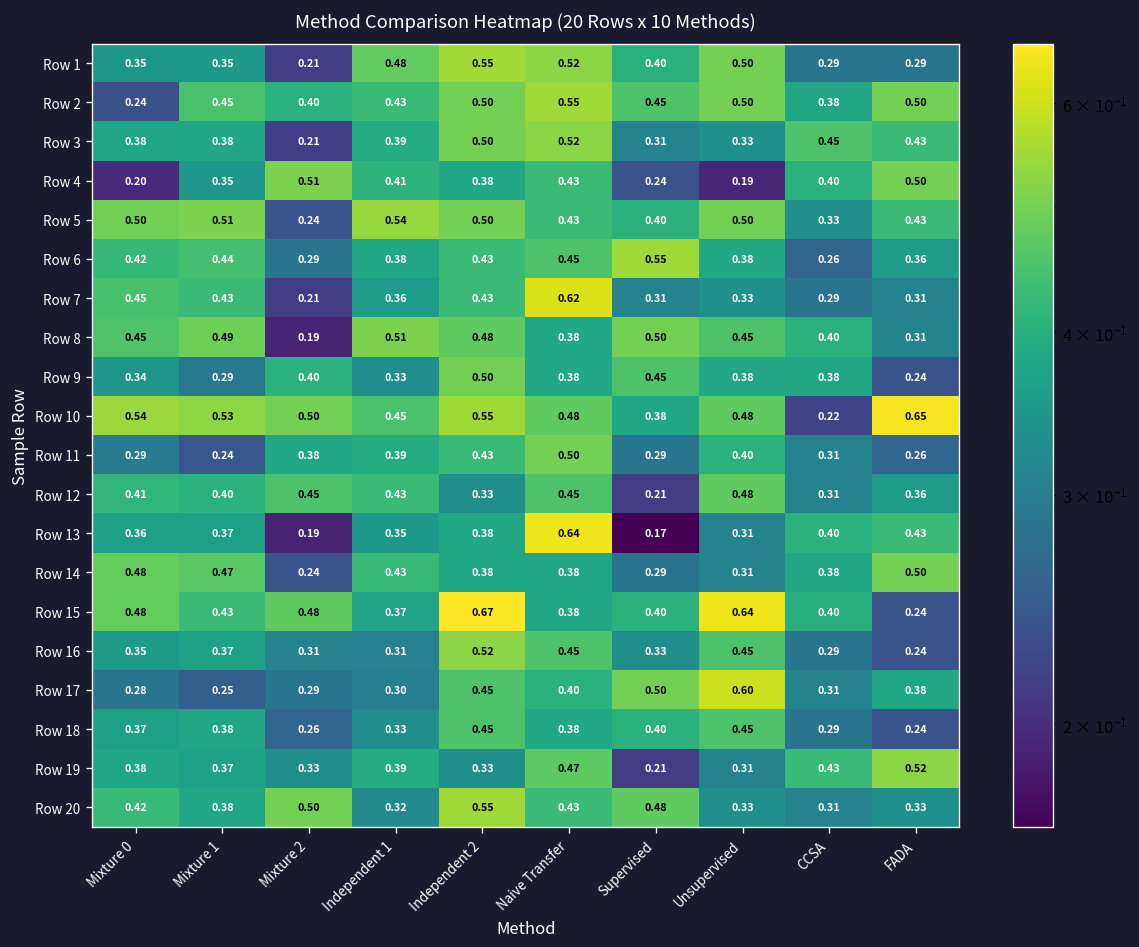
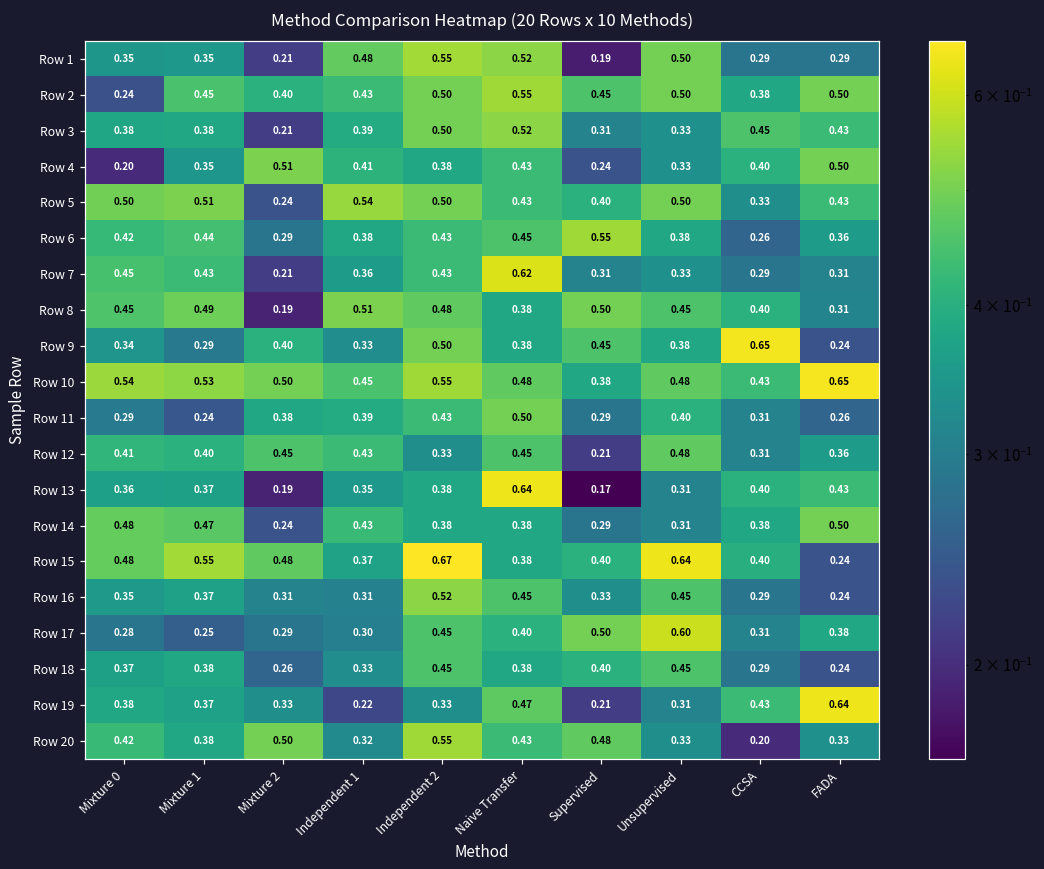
Row 1, Supervised: 0.40 -> 0.19
Row 4, Unsupervised: 0.19 -> 0.33
Row 9, CCSA: 0.38 -> 0.65
Row 10, CCSA: 0.22 -> 0.43
Row 15, Mixture 1: 0.43 -> 0.55
Row 19, Independent 1: 0.39 -> 0.22
Row 19, FADA: 0.52 -> 0.64
Row 20, CCSA: 0.31 -> 0.20
